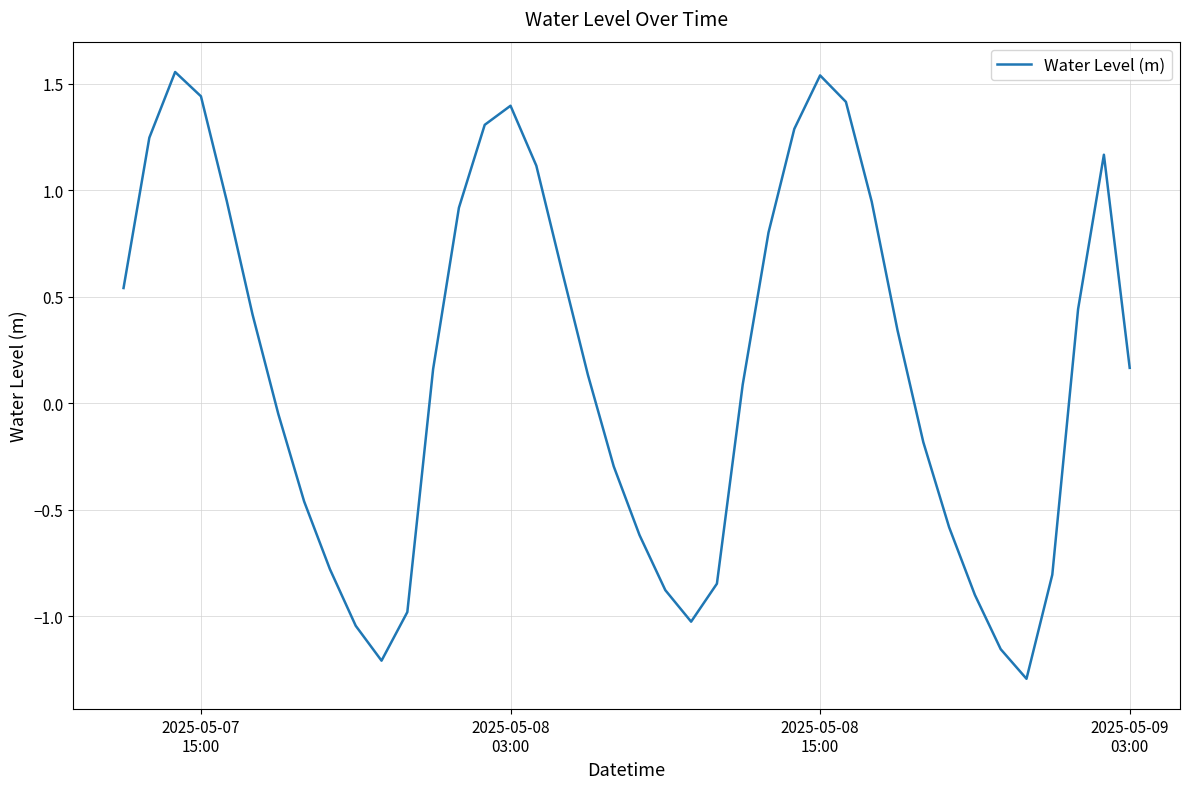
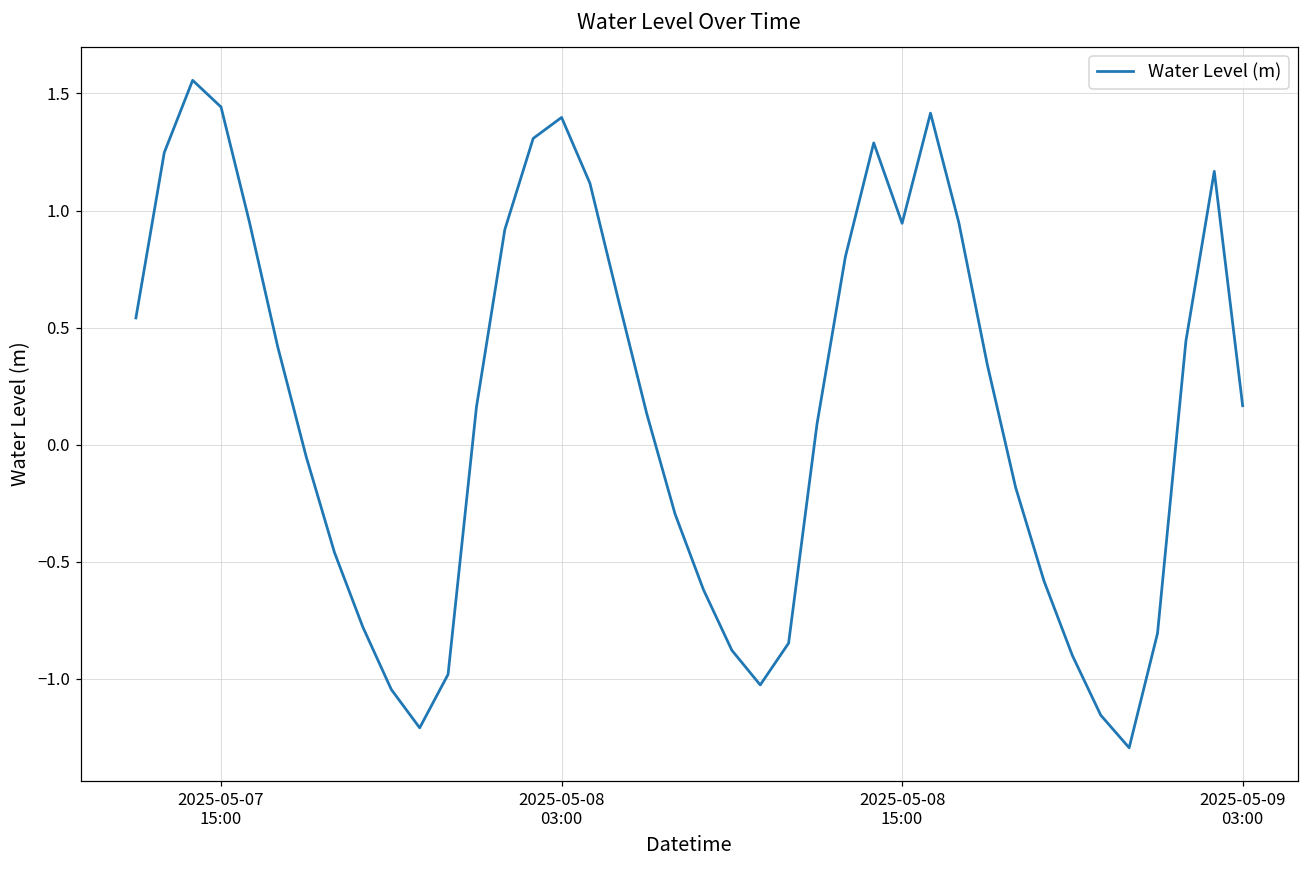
2025-05-08 15:00: 1.54 -> 0.95
